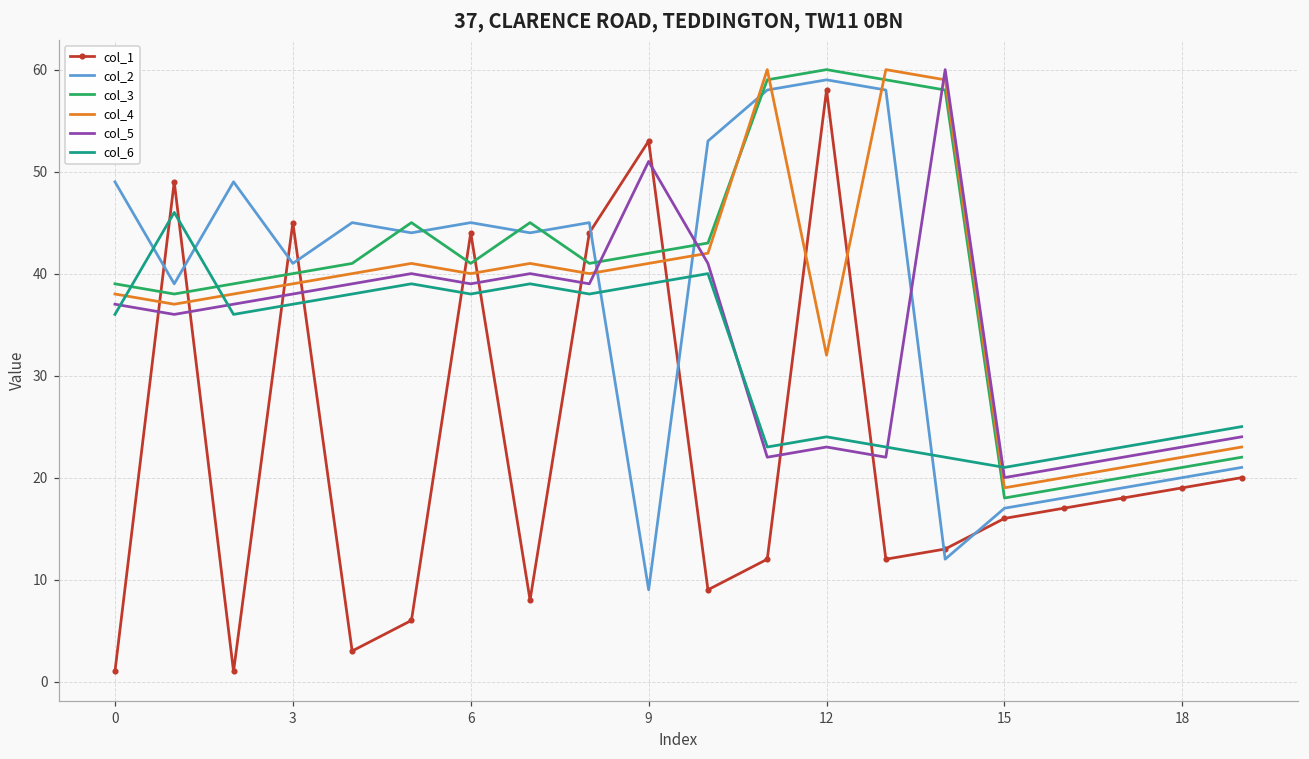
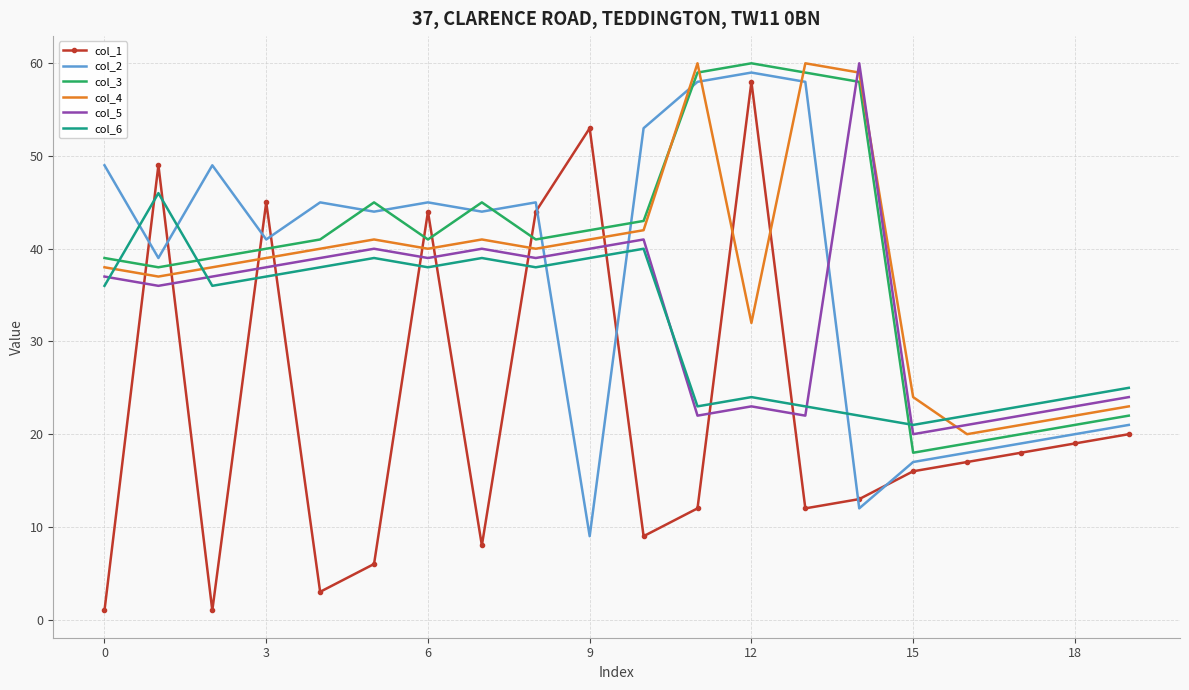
col_5, 9: 51 -> 40
col_4, 15: 19 -> 24
